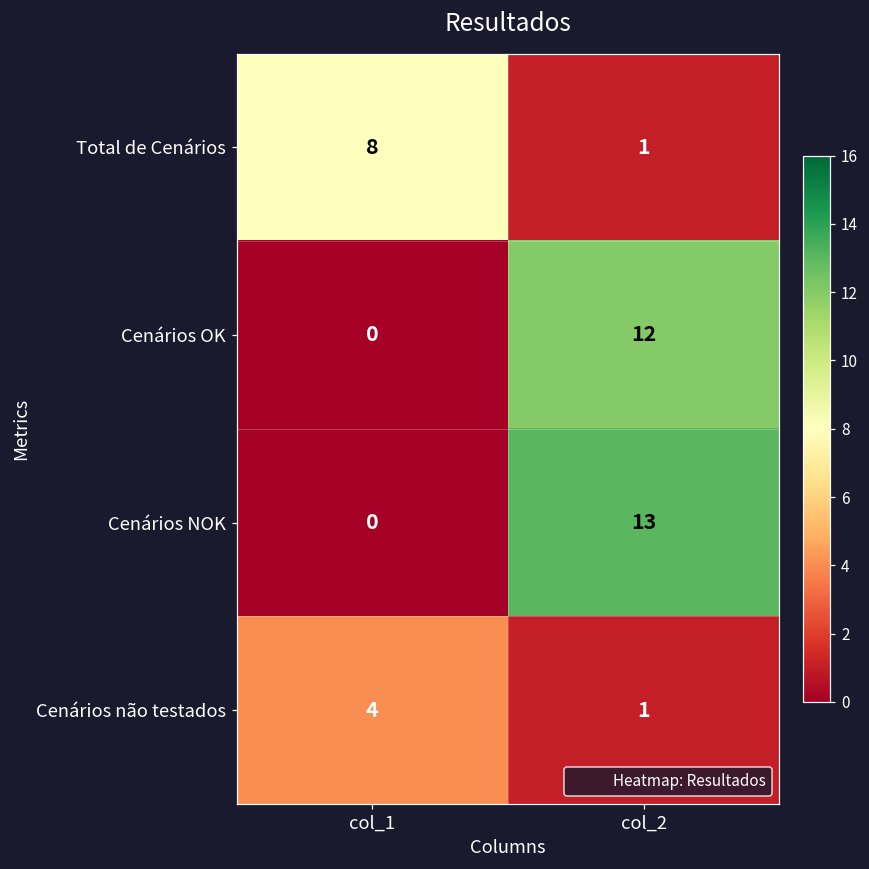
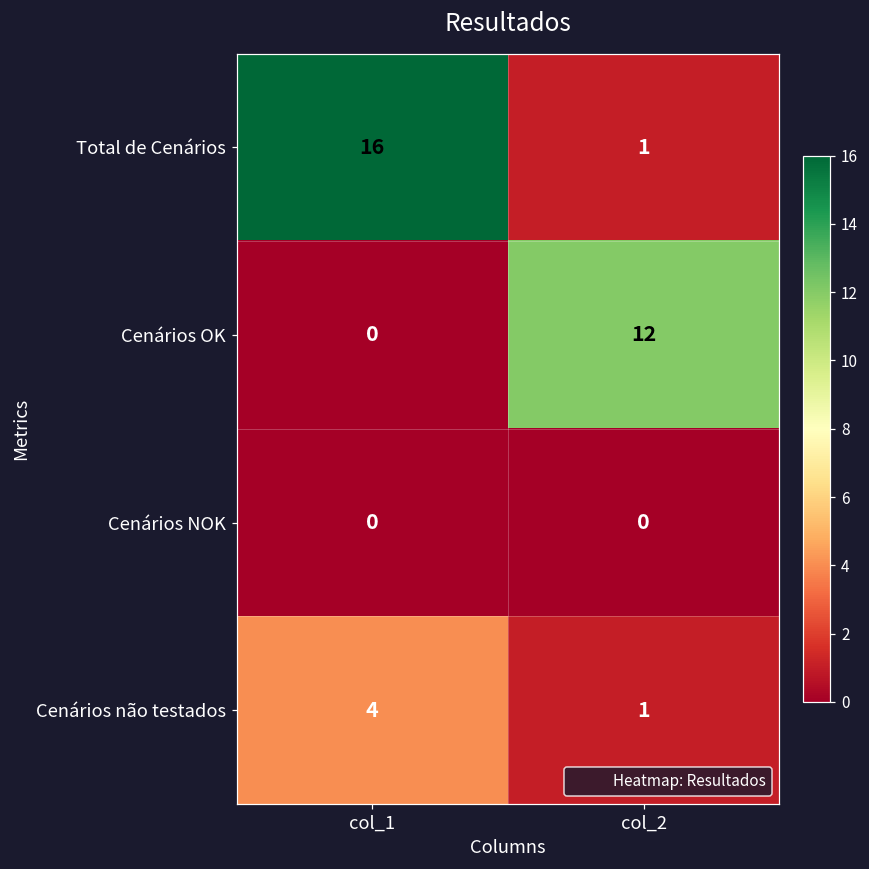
Total de Cenários, col_1: 8 -> 16
Cenários NOK, col_2: 13 -> 0
